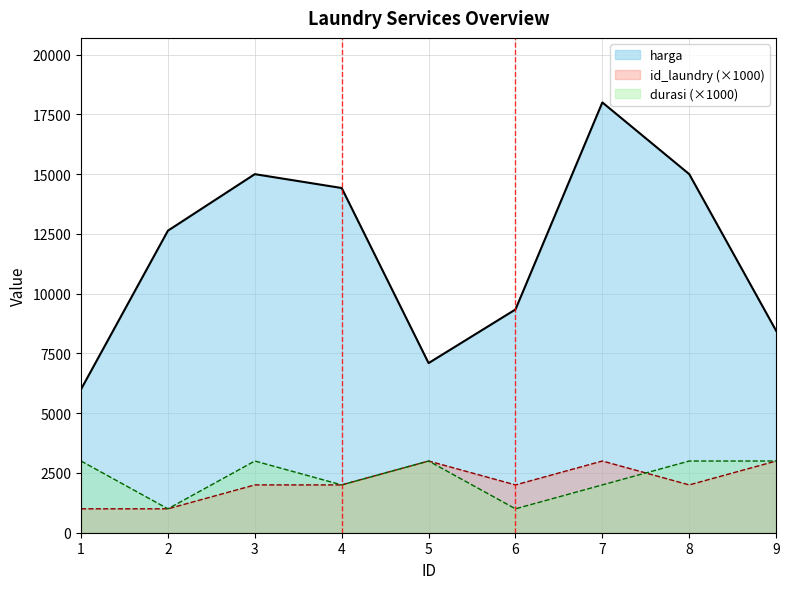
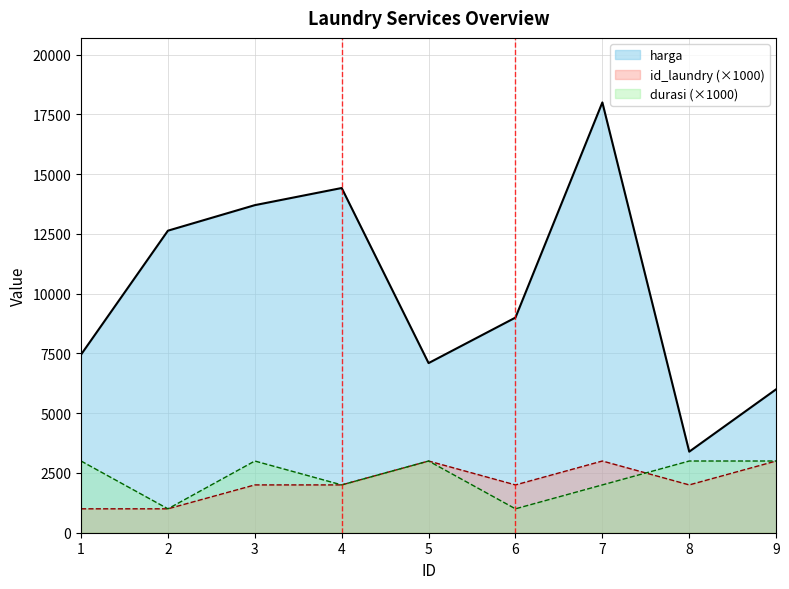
harga, 1: 6000 -> 7500
harga, 3: 15000 -> 13700
harga, 6: 9300 -> 9000
harga, 8: 15000 -> 3400
harga, 9: 8400 -> 6000
